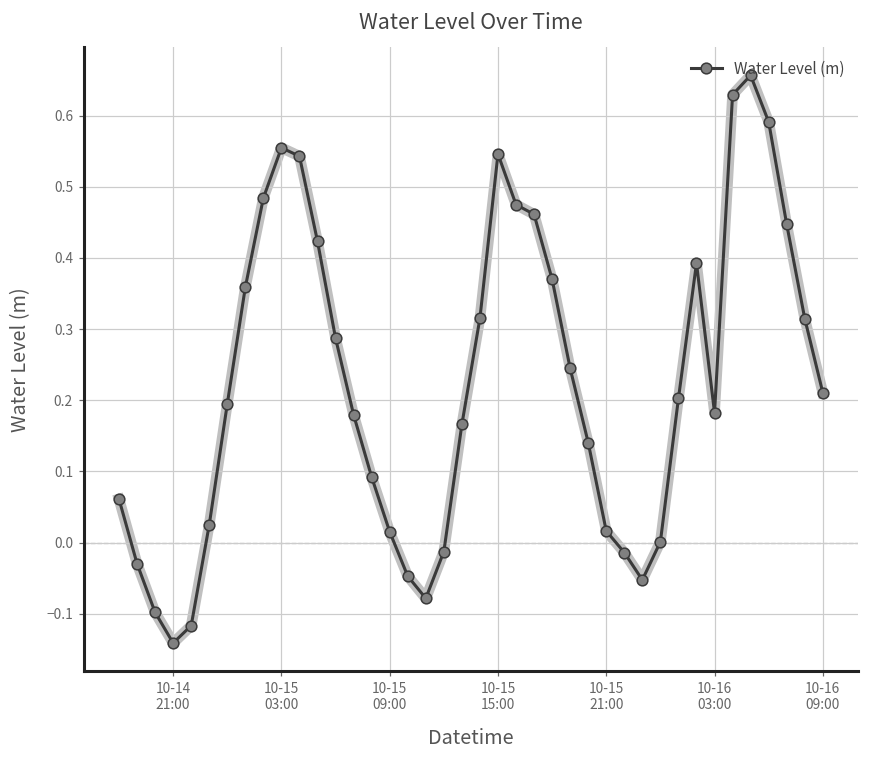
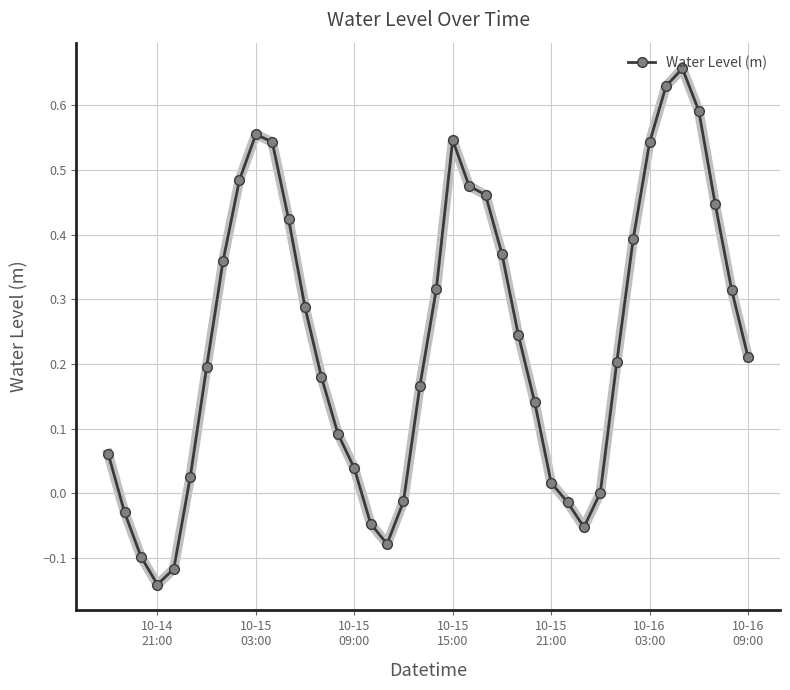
10-15 09:00: 0.02 -> 0.04
10-16 03:00: 0.18 -> 0.54
